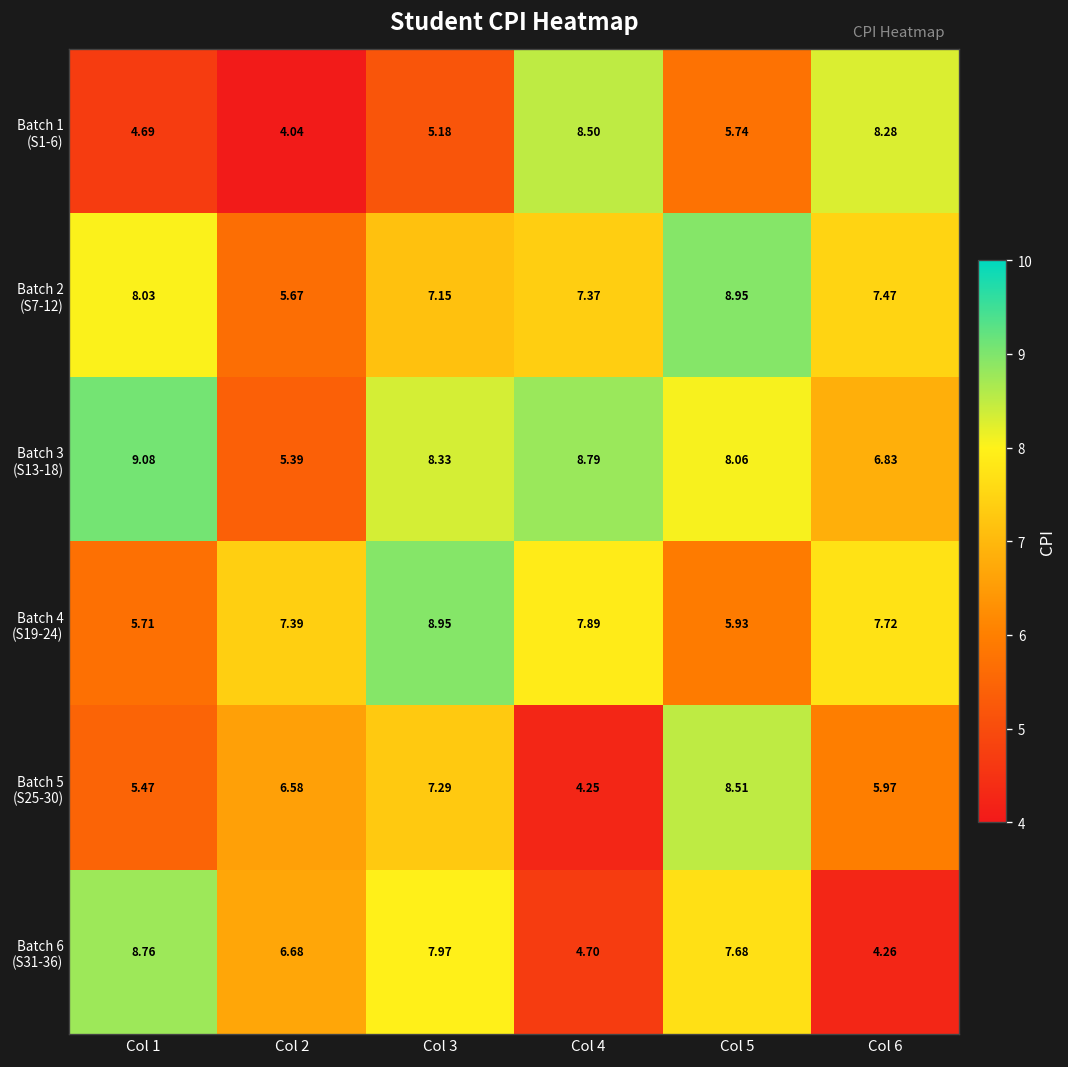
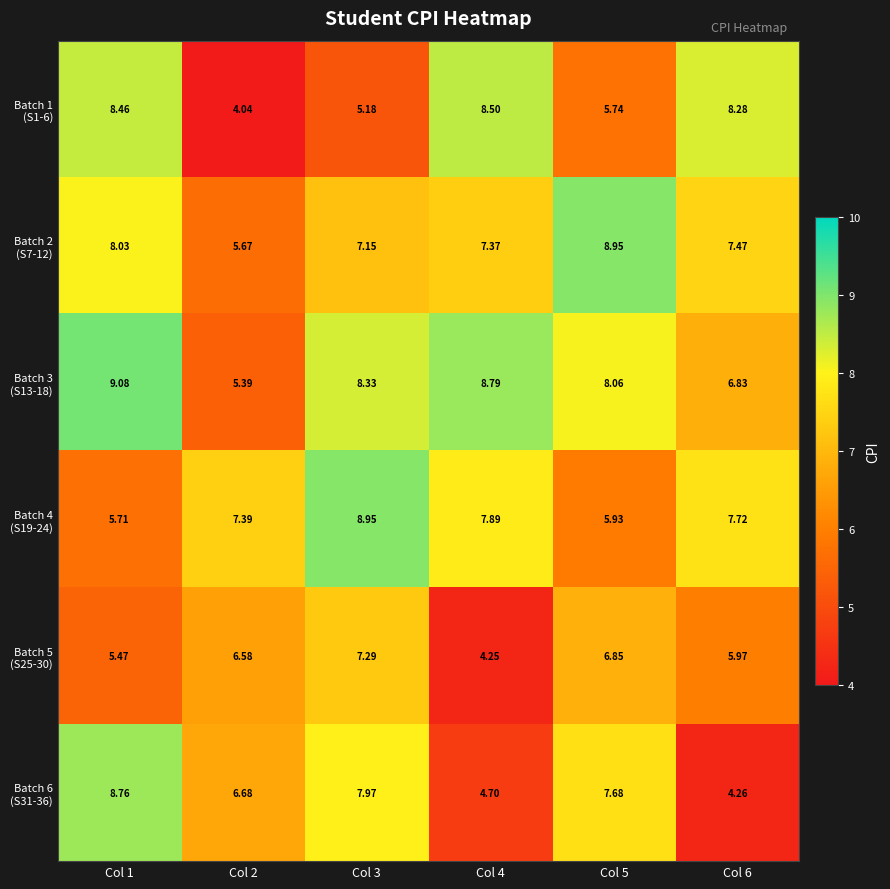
Batch 1 (S1-6), Col 1: 4.69 -> 8.46
Batch 5 (S25-30), Col 5: 8.51 -> 6.85
